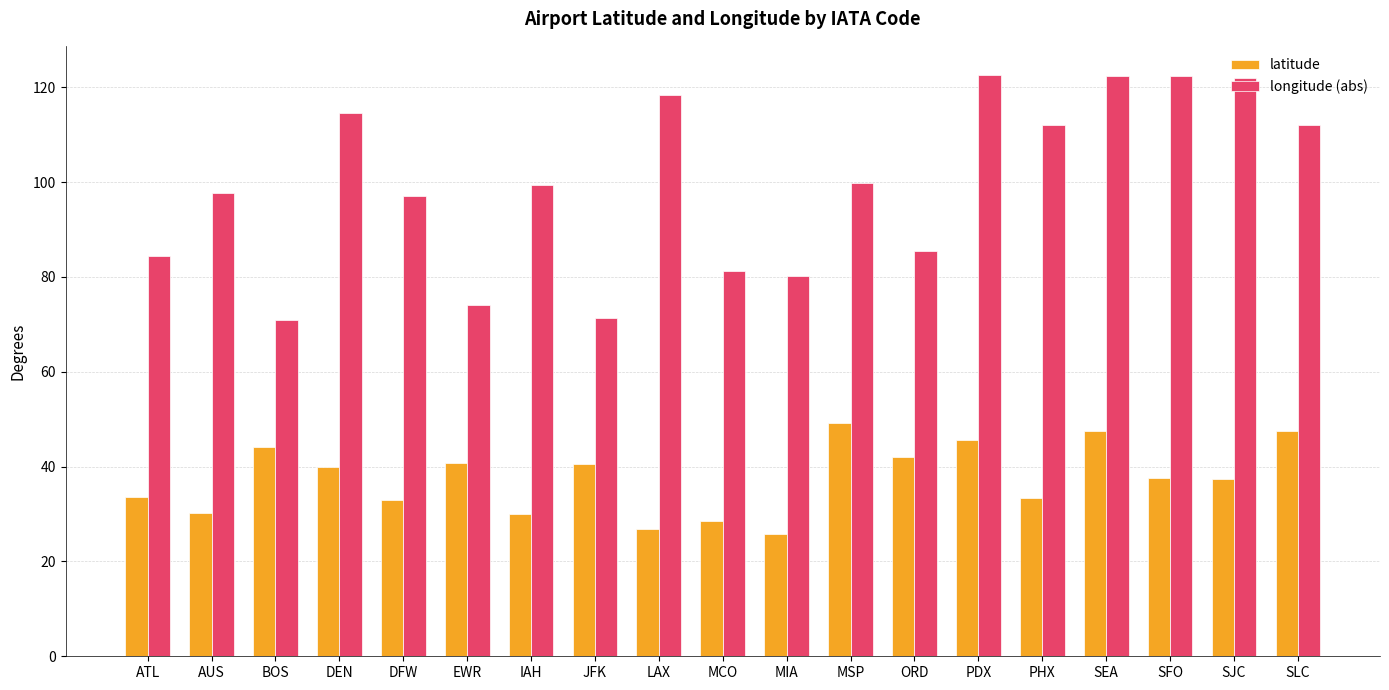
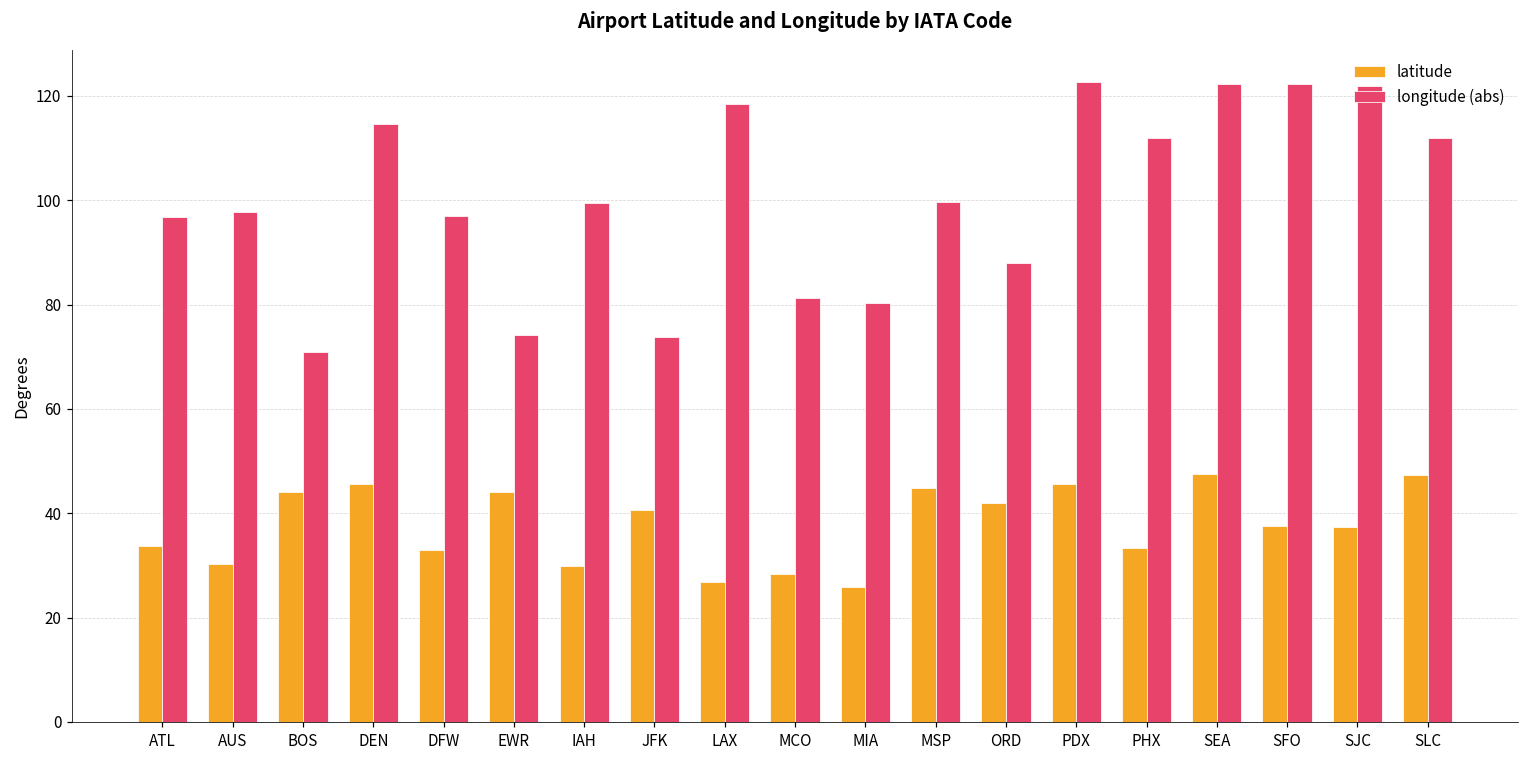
longitude (abs), ATL: 84 -> 97
latitude, DEN: 40 -> 46
latitude, EWR: 41 -> 44
longitude (abs), JFK: 71 -> 74
latitude, MSP: 49 -> 45
longitude (abs), ORD: 85 -> 88
